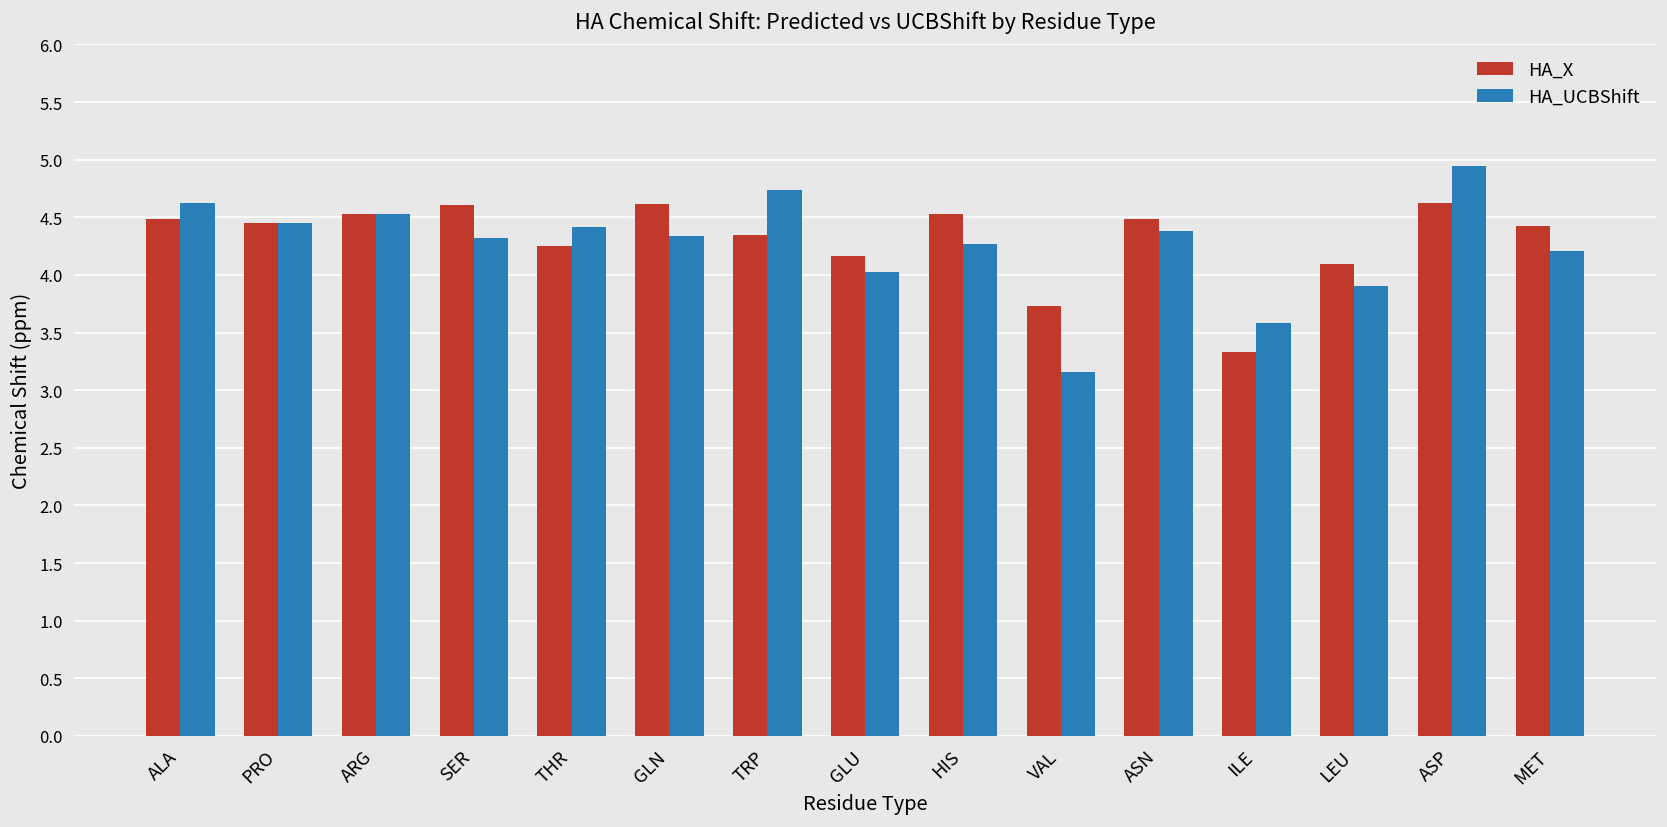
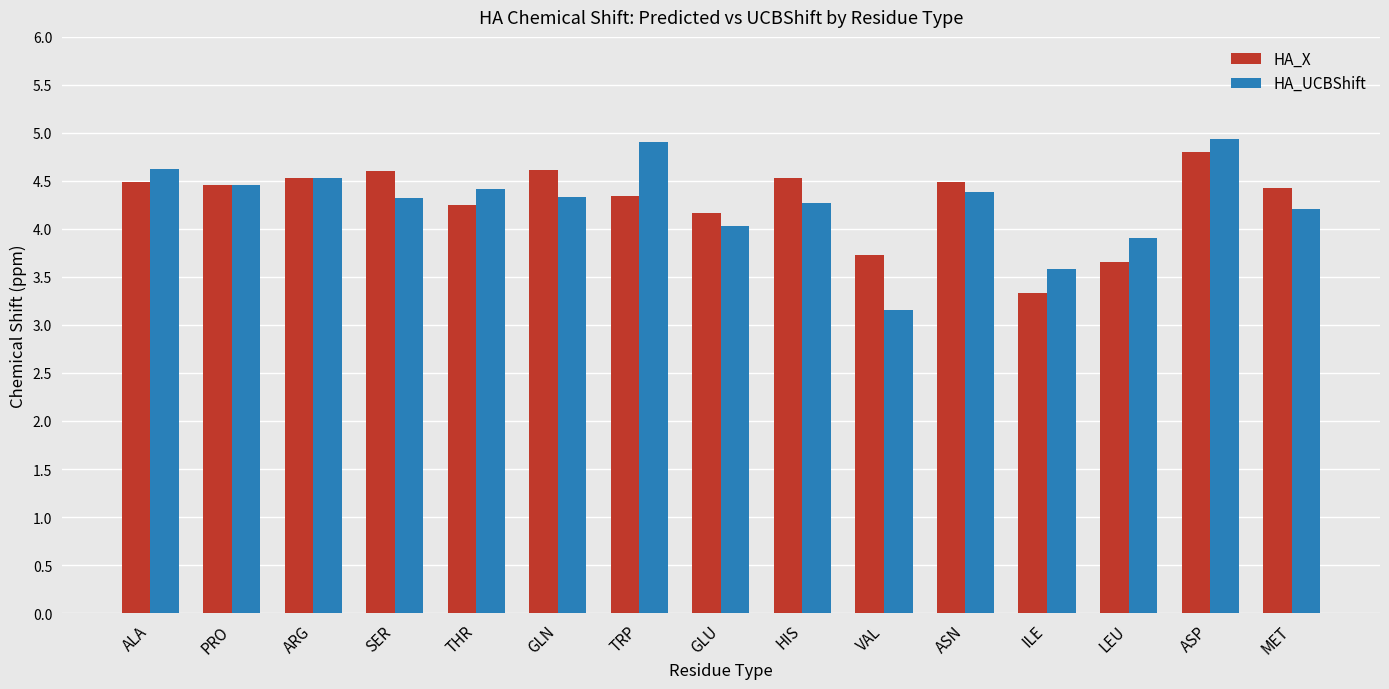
HA_UCBShift, TRP: 4.7 -> 4.9
HA_X, LEU: 4.1 -> 3.7
HA_X, ASP: 4.6 -> 4.8
